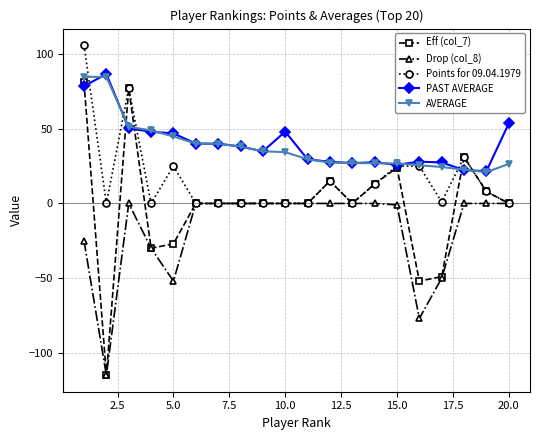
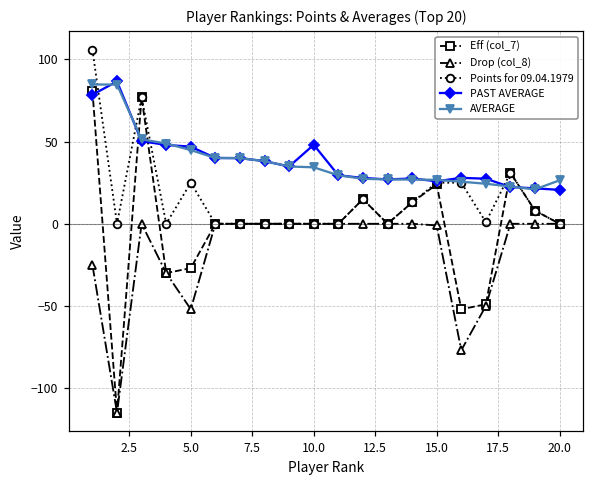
PAST AVERAGE, 20.0: 54 -> 21
